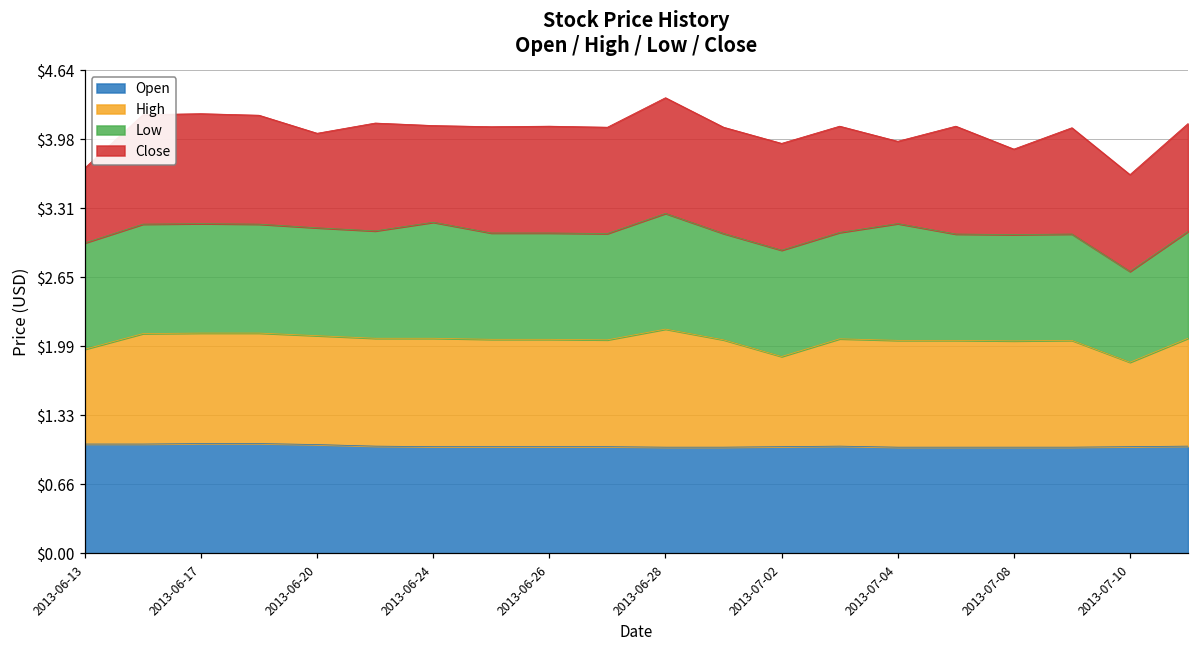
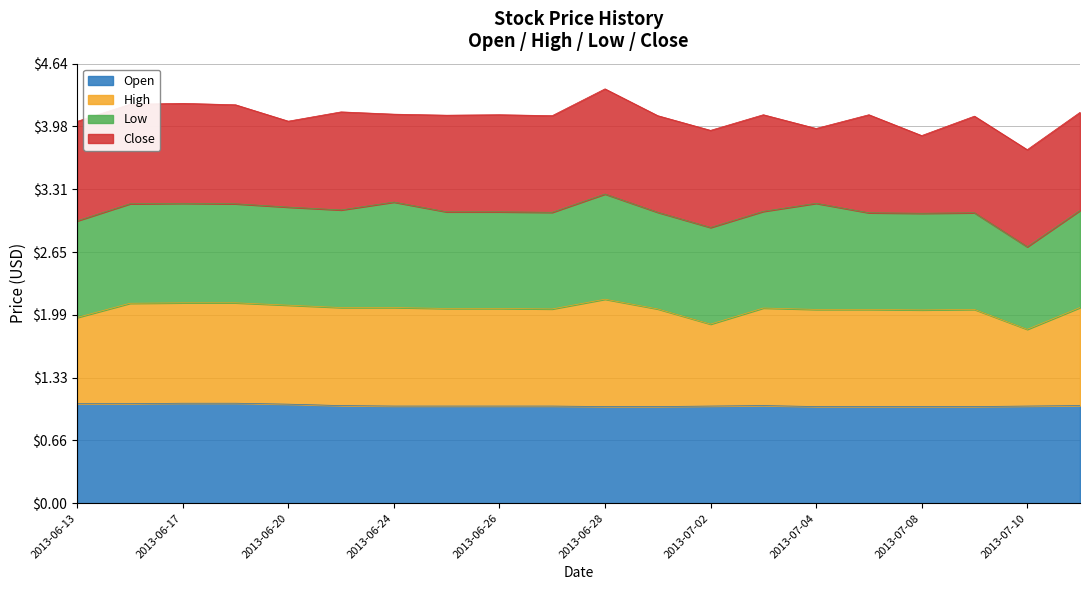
Close, 2013-06-13: $0.7 -> $1.1
Close, 2013-07-10: $0.9 -> $1.0
